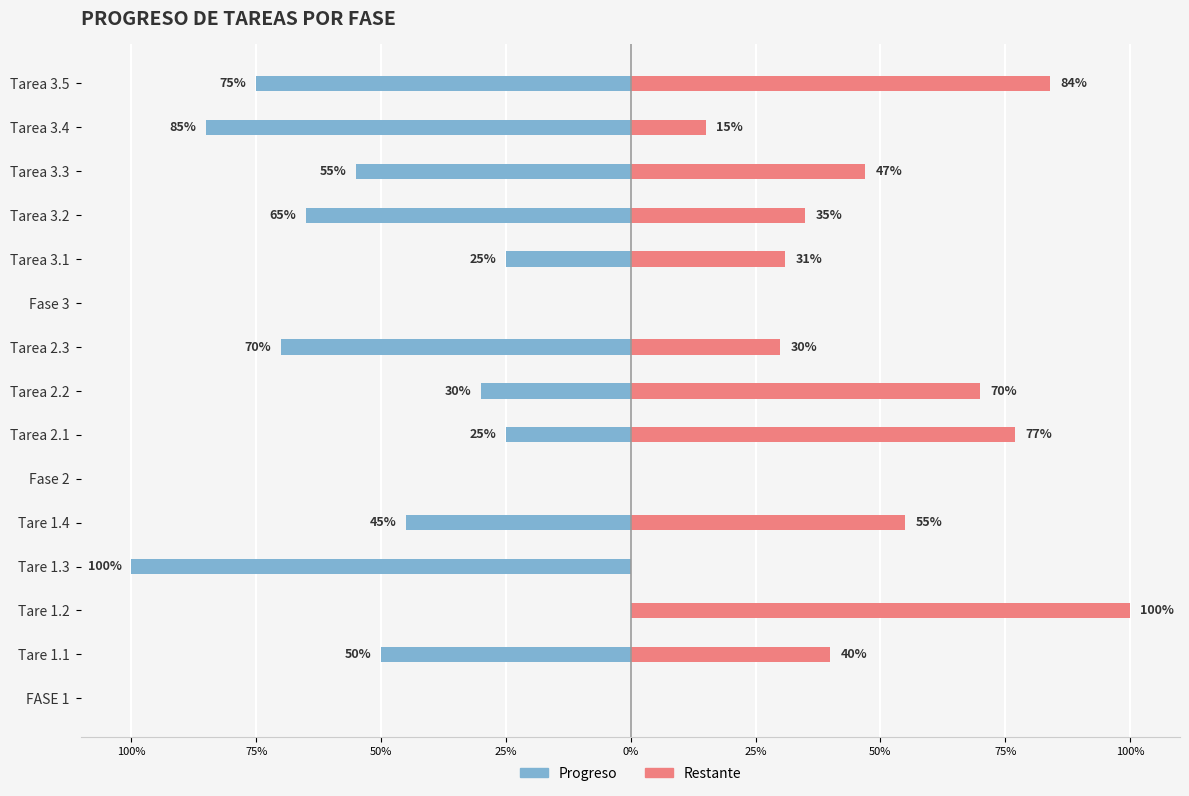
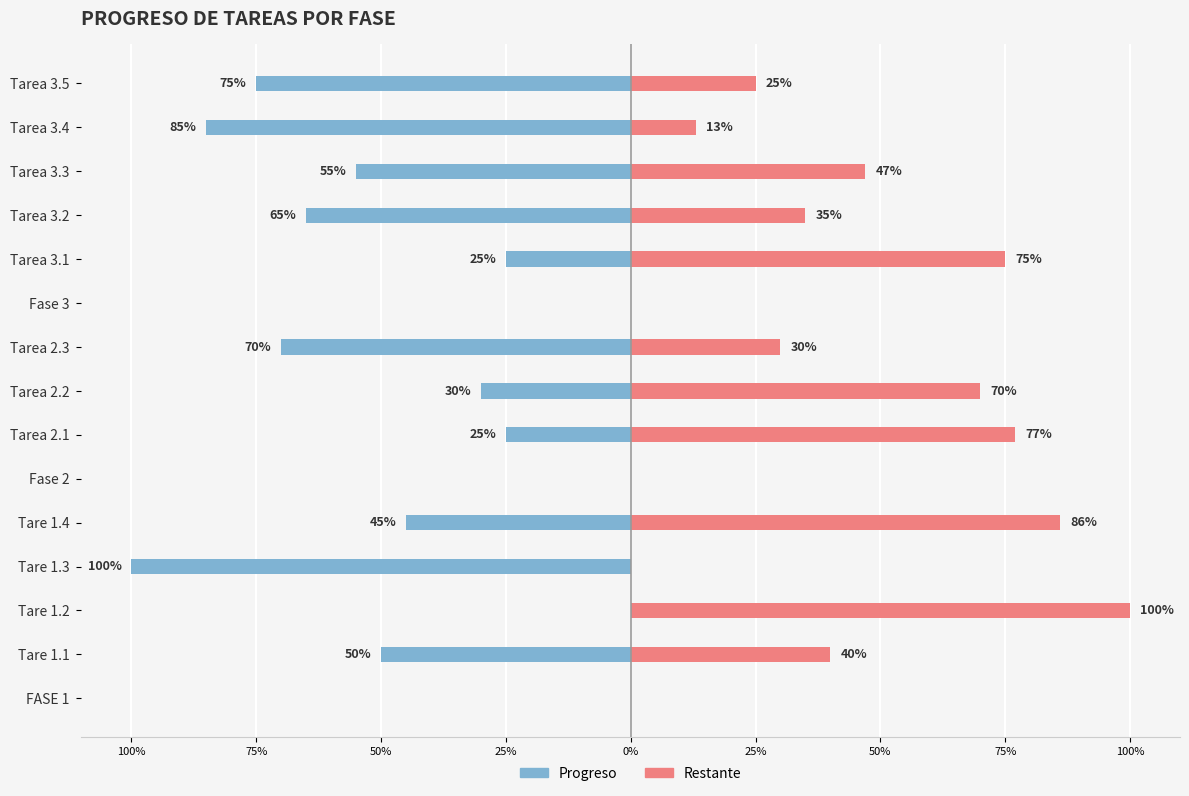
Restante, Tarea 3.5: 84% -> 25%
Restante, Tarea 3.4: 15% -> 13%
Restante, Tarea 3.1: 31% -> 75%
Restante, Tare 1.4: 55% -> 86%
